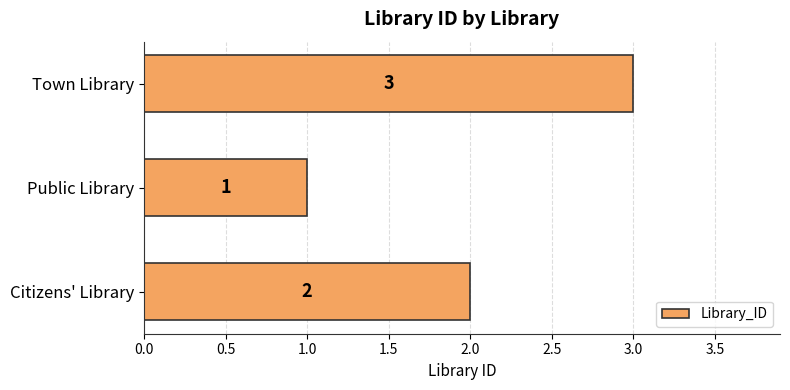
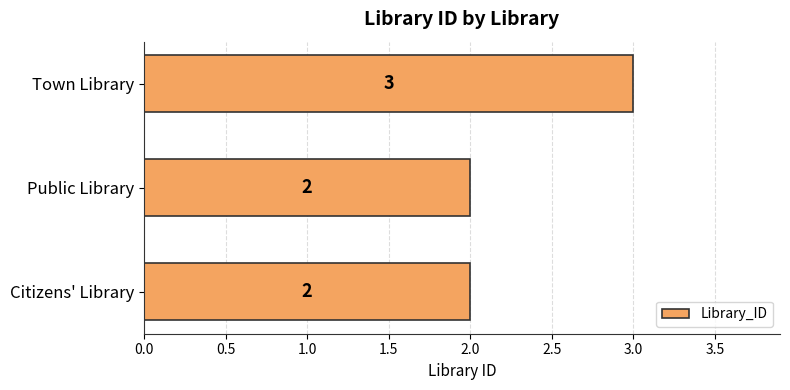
Public Library: 1 -> 2
